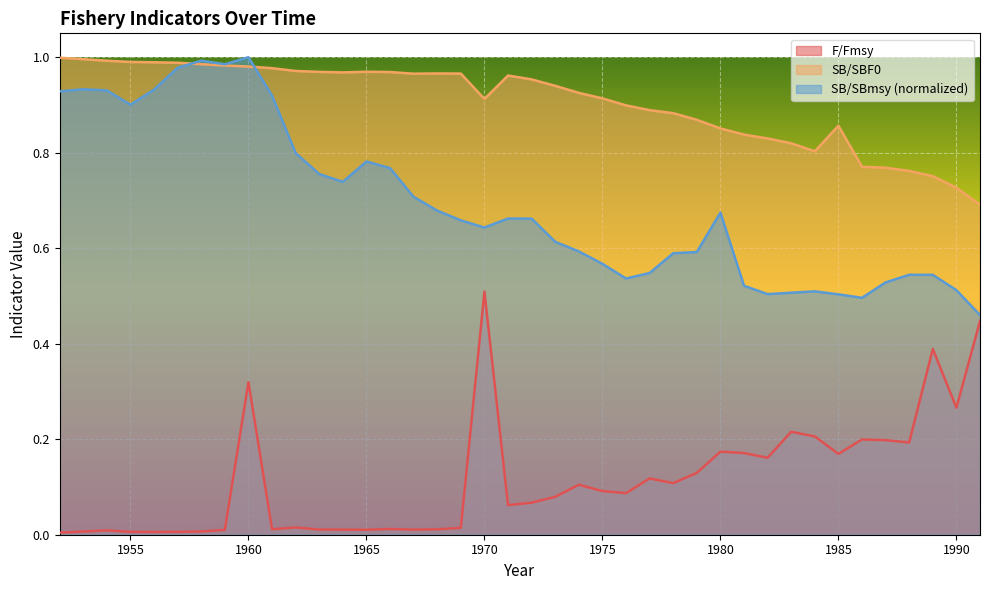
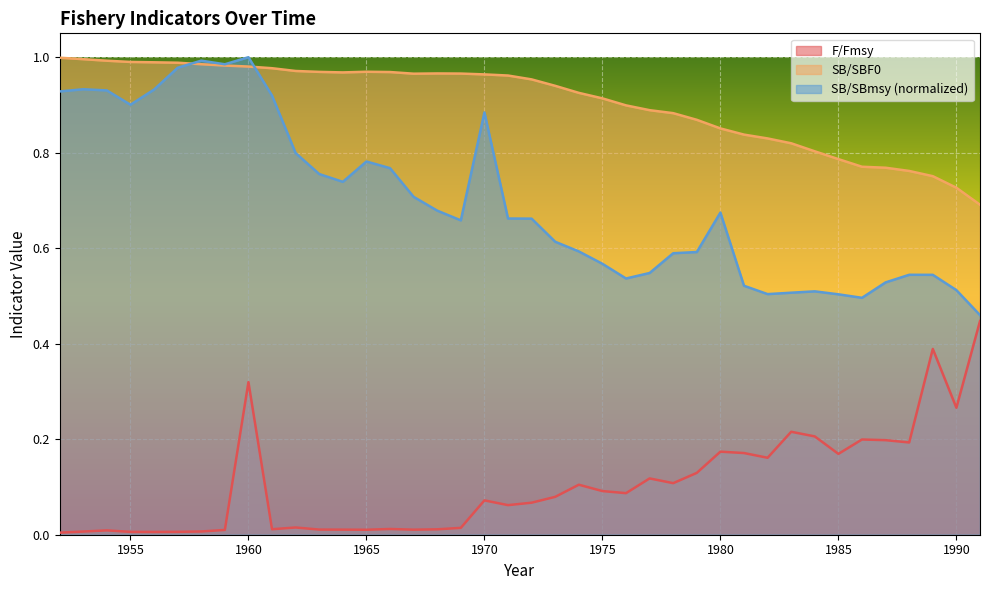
F/Fmsy, 1970: 0.51 -> 0.07
SB/SBF0, 1970: 0.91 -> 0.96
SB/SBmsy (normalized), 1970: 0.64 -> 0.88
SB/SBF0, 1985: 0.86 -> 0.79
